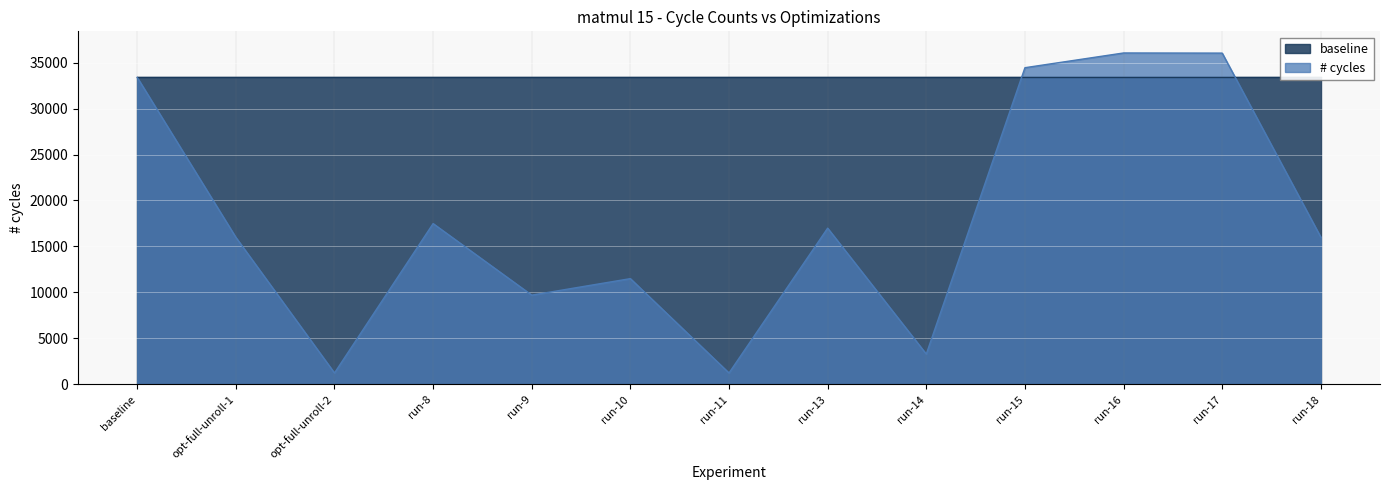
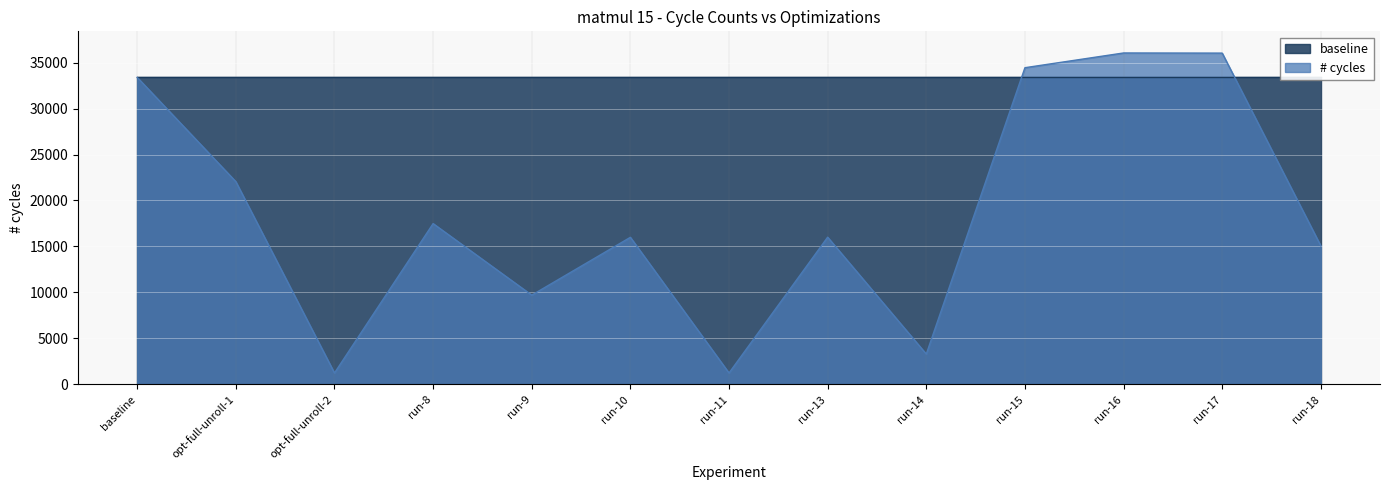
# cycles, opt-full-unroll-1: 16000 -> 22000
# cycles, run-10: 11000 -> 16000
# cycles, run-13: 17000 -> 16000
# cycles, run-18: 16000 -> 15000
